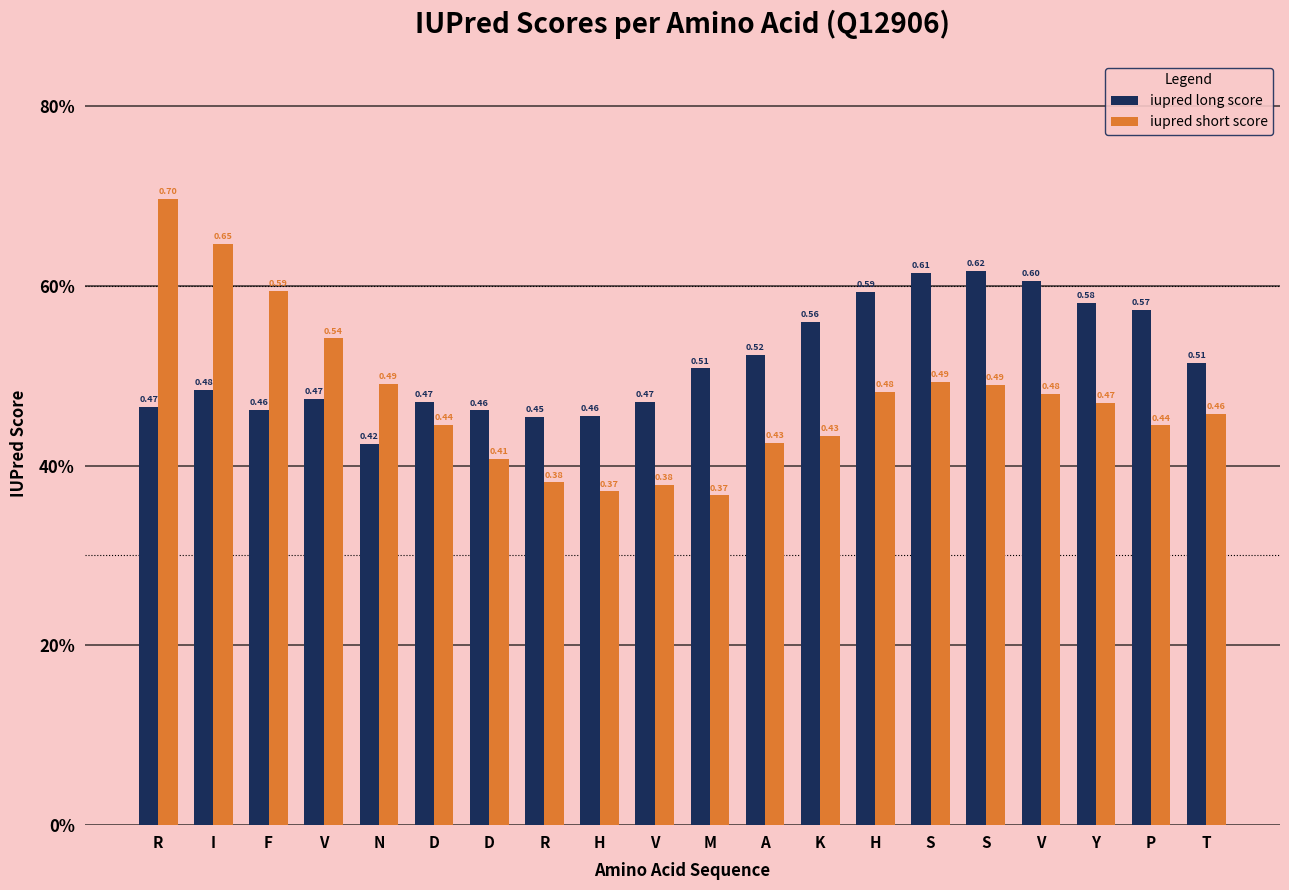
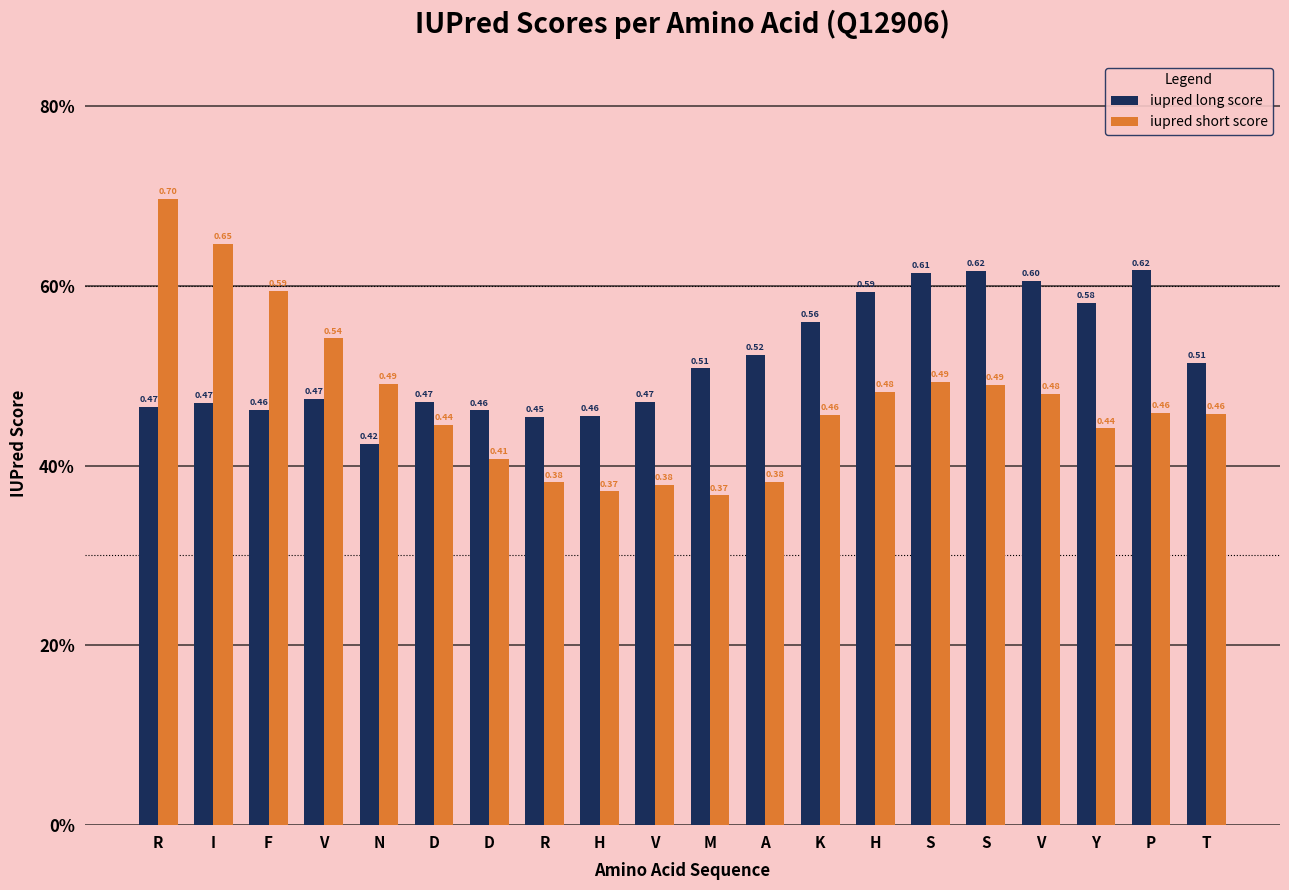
iupred long score, I: 0.48 -> 0.47
iupred short score, A: 0.43 -> 0.38
iupred short score, K: 0.43 -> 0.46
iupred short score, Y: 0.47 -> 0.44
iupred long score, P: 0.57 -> 0.62
iupred short score, P: 0.44 -> 0.46
